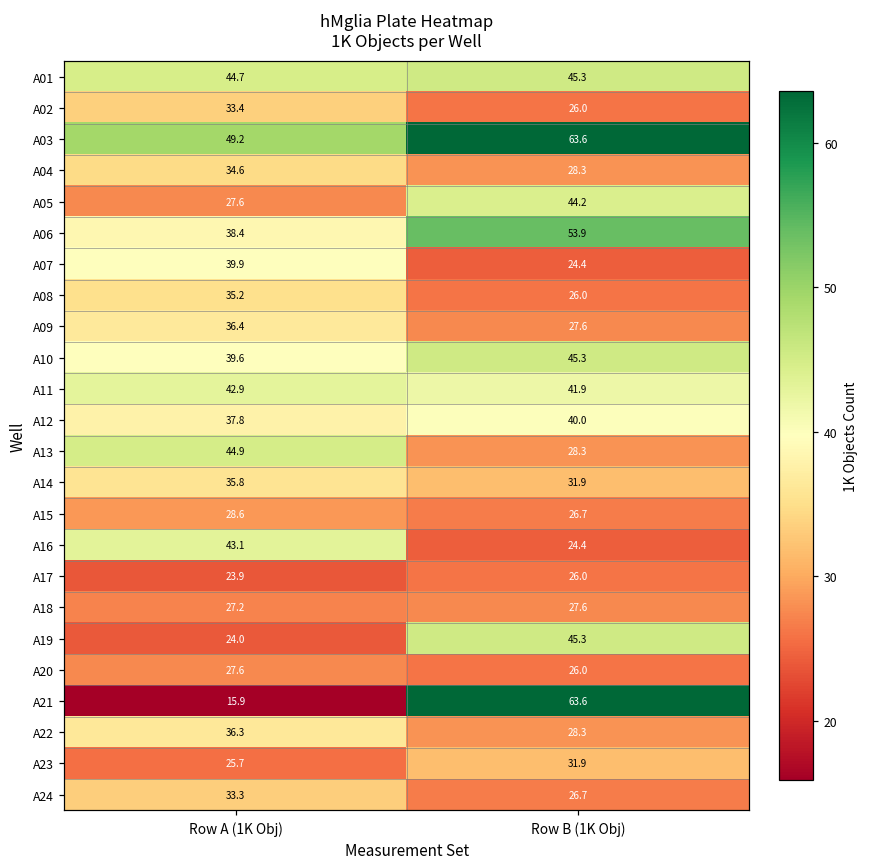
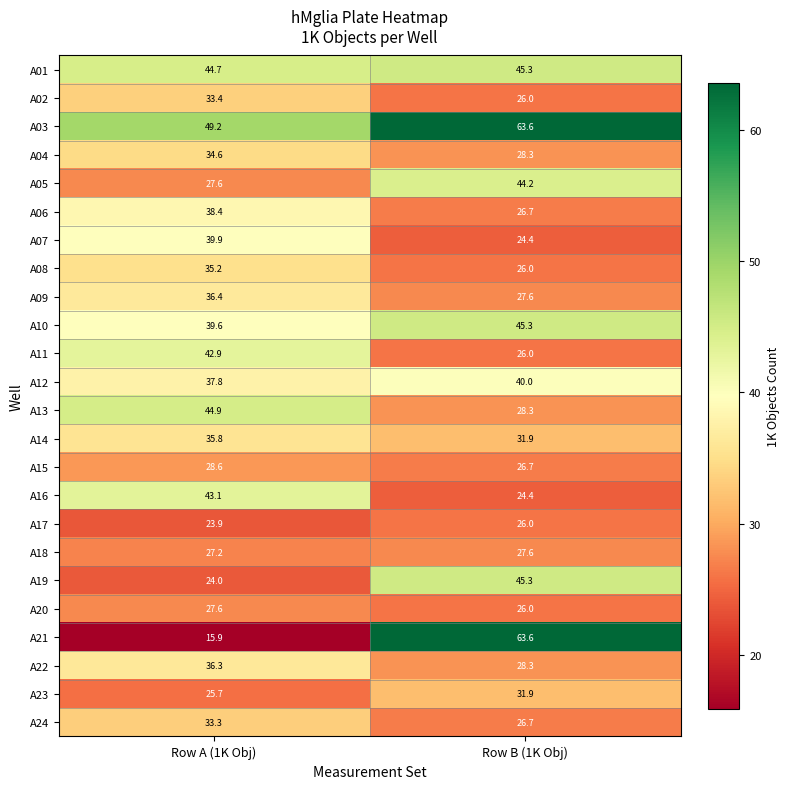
A06, Row B (1K Obj): 53.9 -> 26.7
A11, Row B (1K Obj): 41.9 -> 26.0
